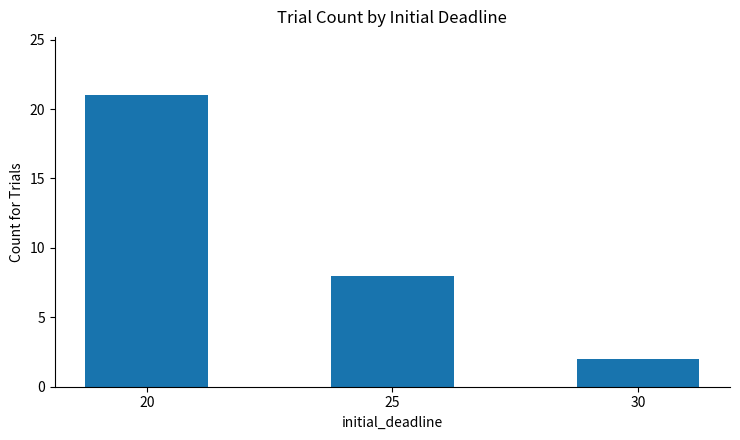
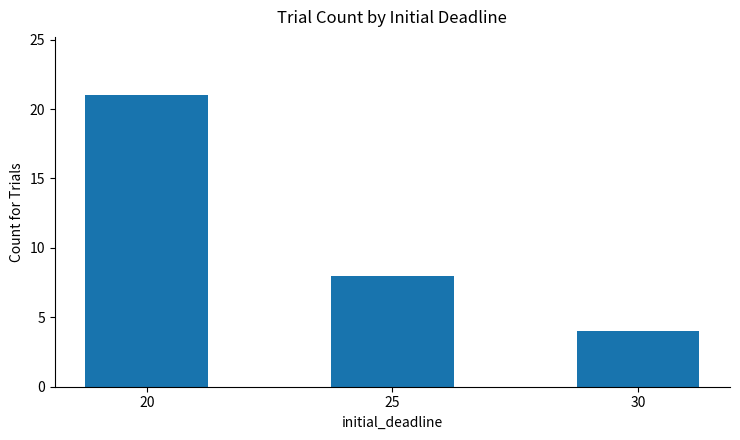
30: 2 -> 4
